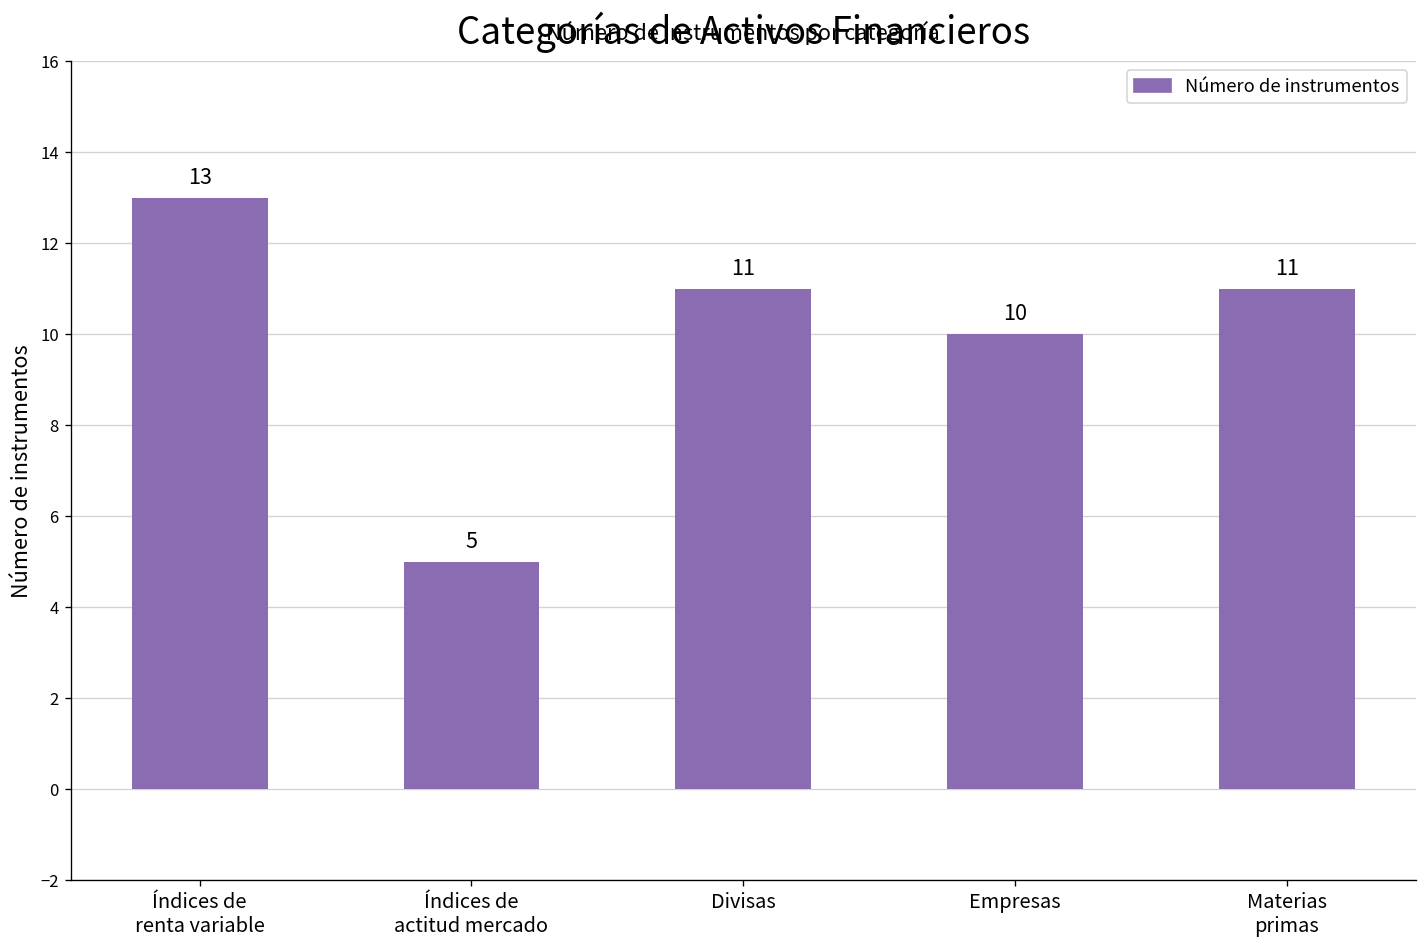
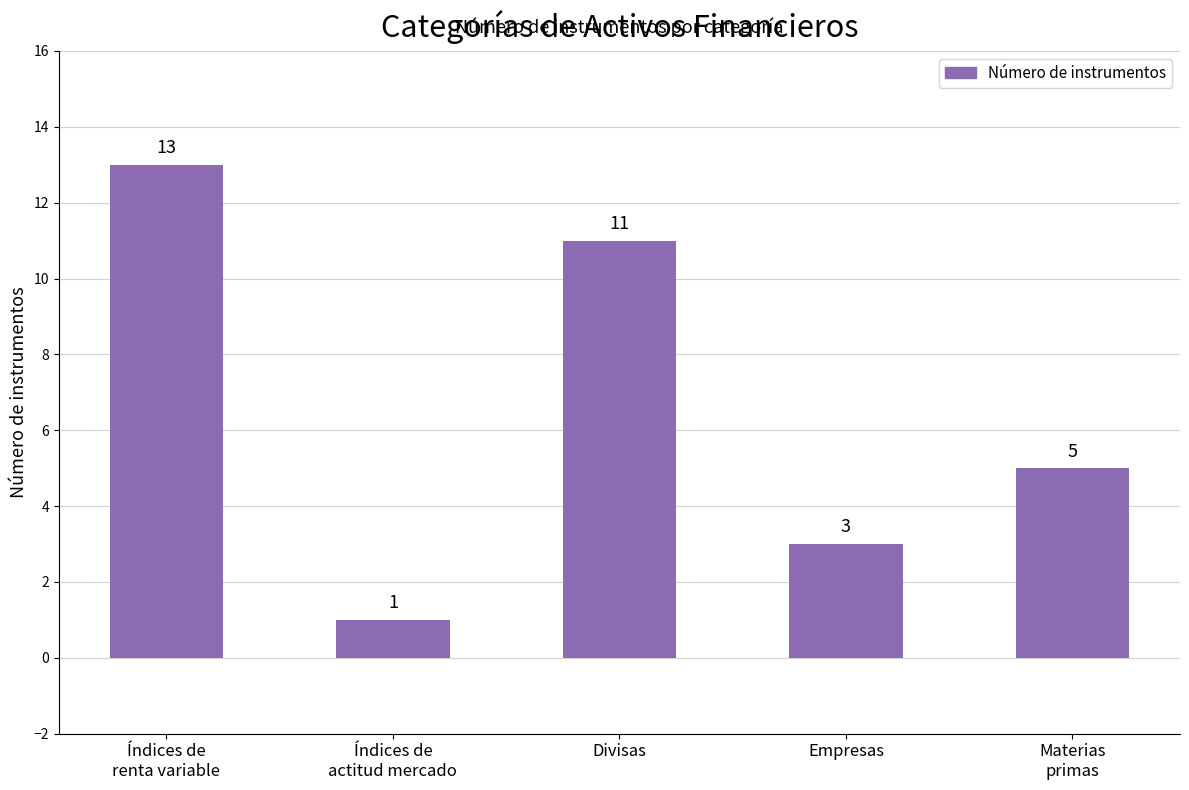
Índices de actitud mercado: 5 -> 1
Empresas: 10 -> 3
Materias primas: 11 -> 5
